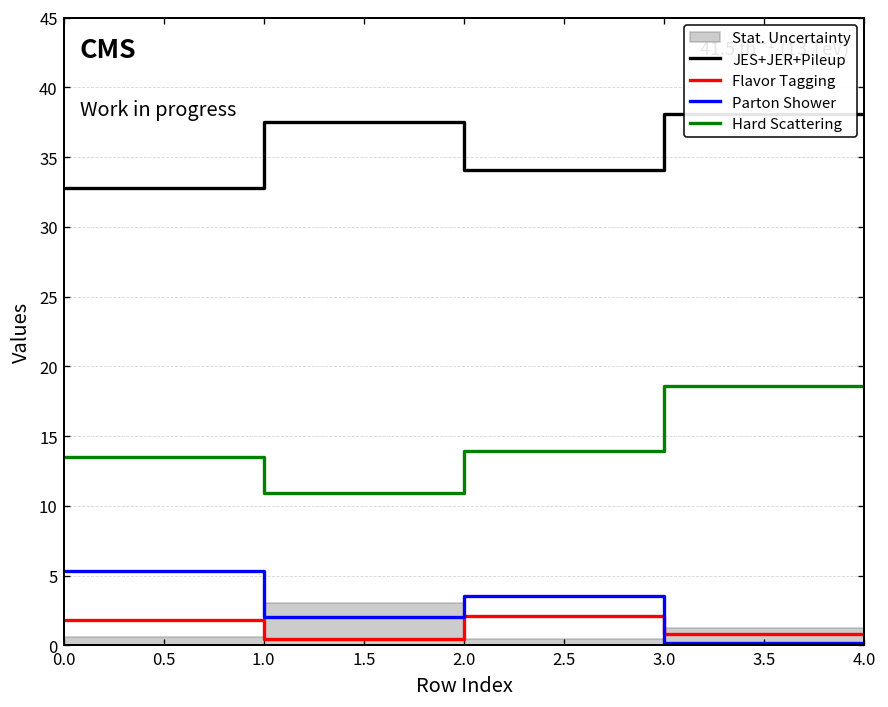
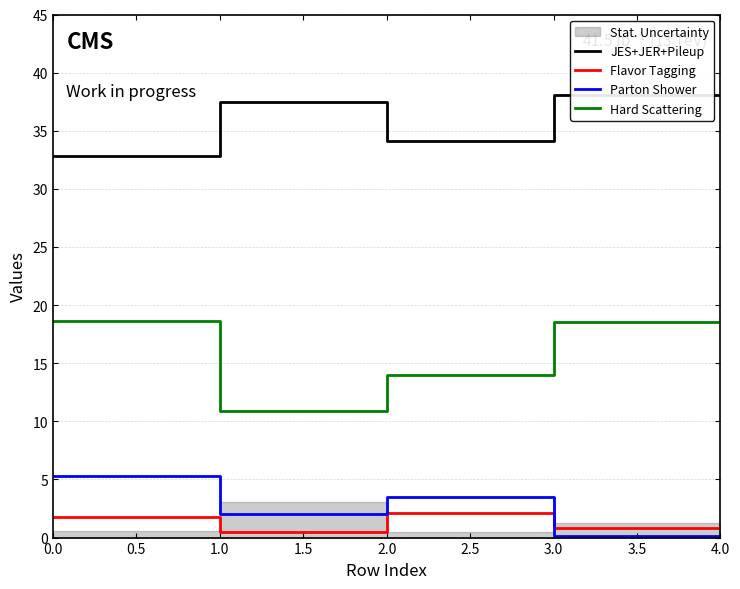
Hard Scattering, 0.0: 13.5 -> 18.6
